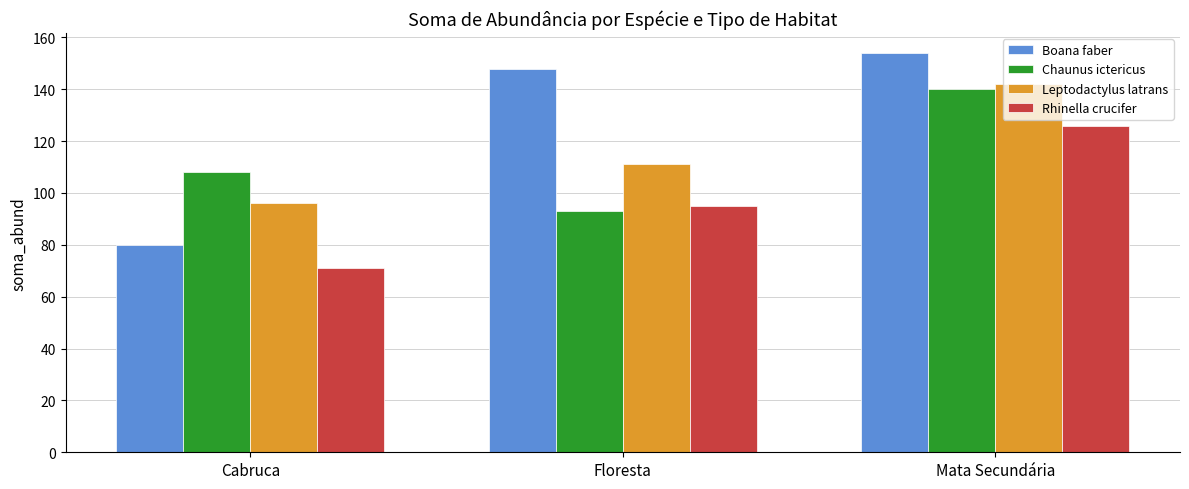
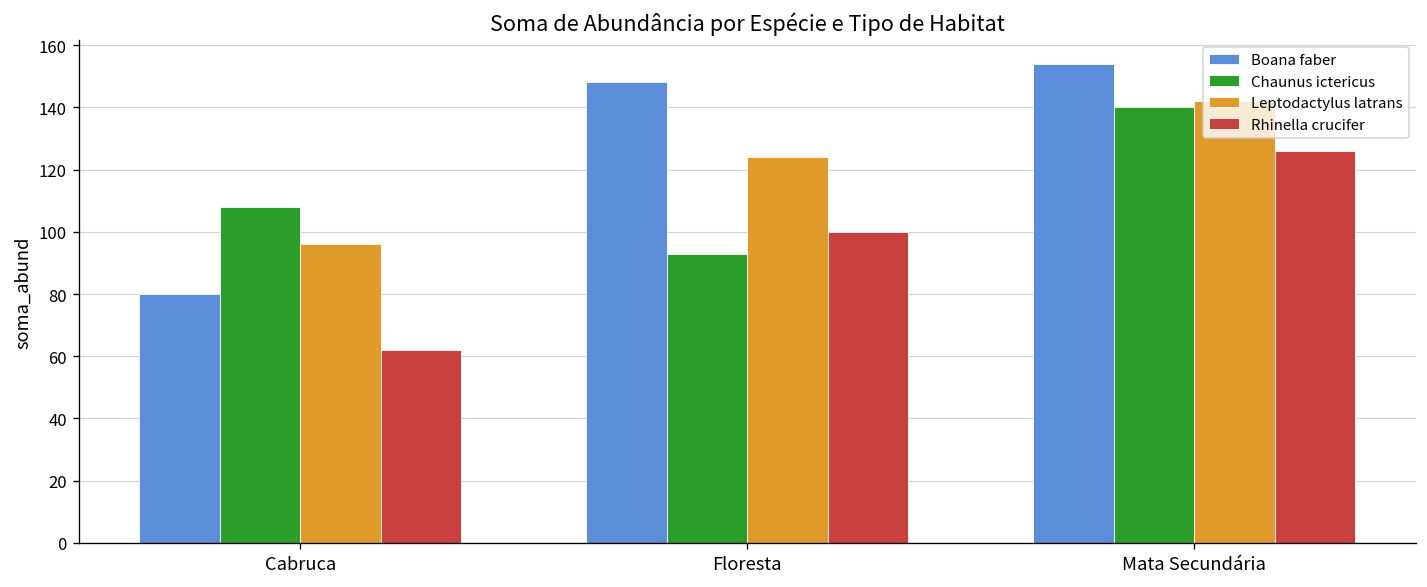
Rhinella crucifer, Cabruca: 71 -> 62
Leptodactylus latrans, Floresta: 111 -> 124
Rhinella crucifer, Floresta: 95 -> 100
